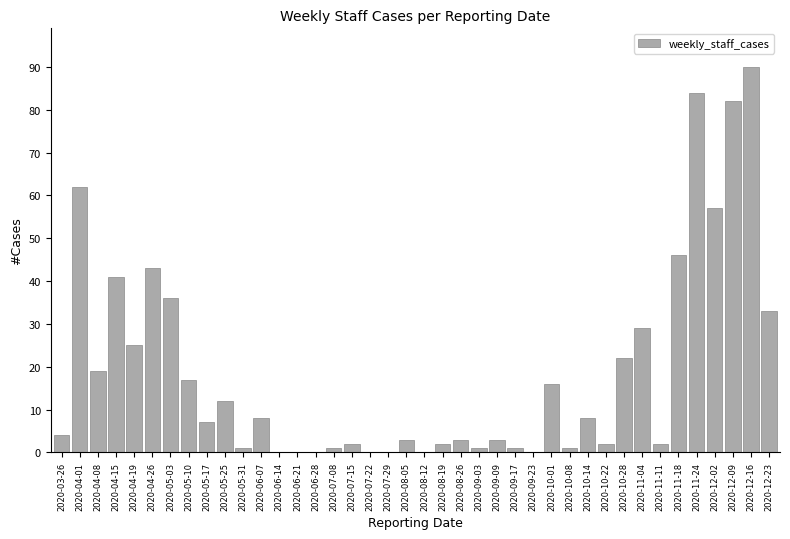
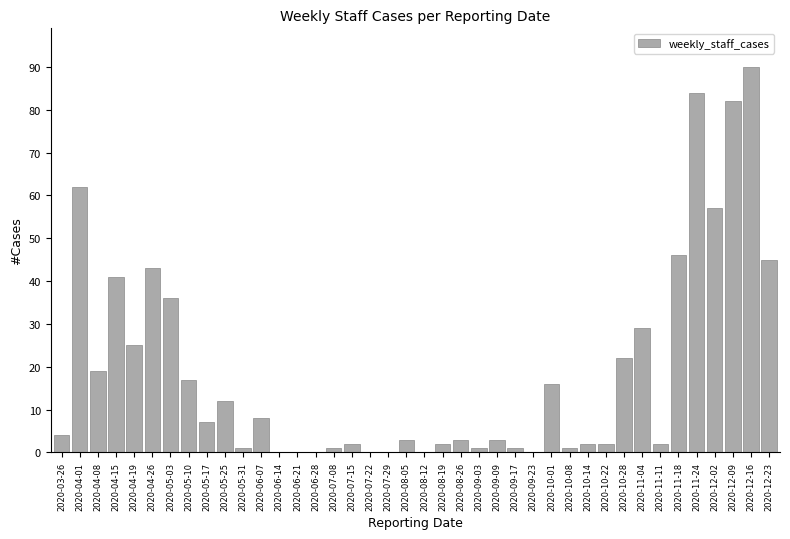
2020-10-14: 8 -> 2
2020-12-23: 33 -> 45
